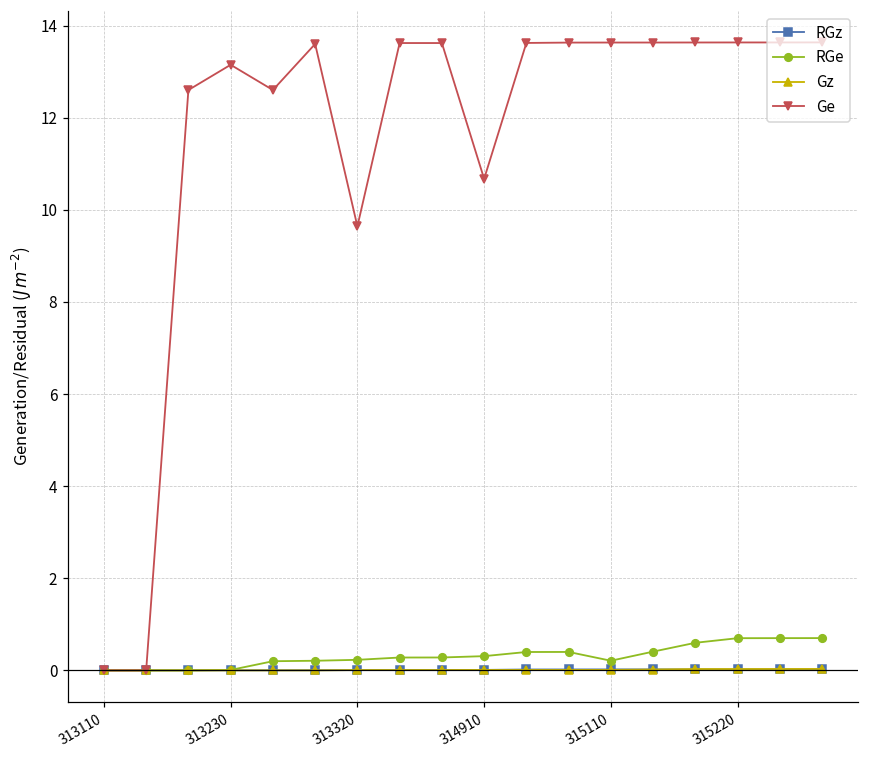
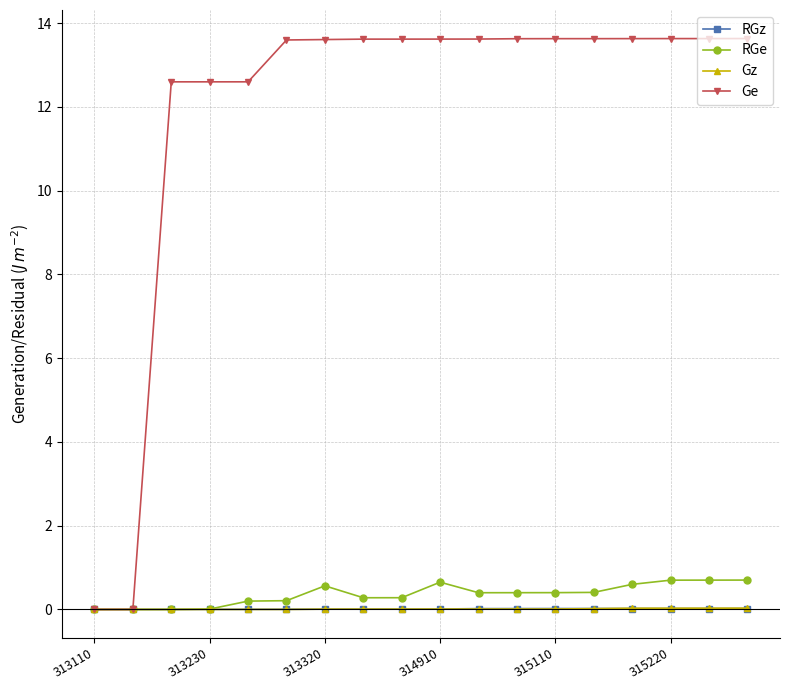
Ge, 313230: 13.1 -> 12.6
RGe, 313320: 0.2 -> 0.6
Ge, 313320: 9.6 -> 13.6
RGe, 314910: 0.3 -> 0.7
Ge, 314910: 10.7 -> 13.6
RGe, 315110: 0.2 -> 0.4
